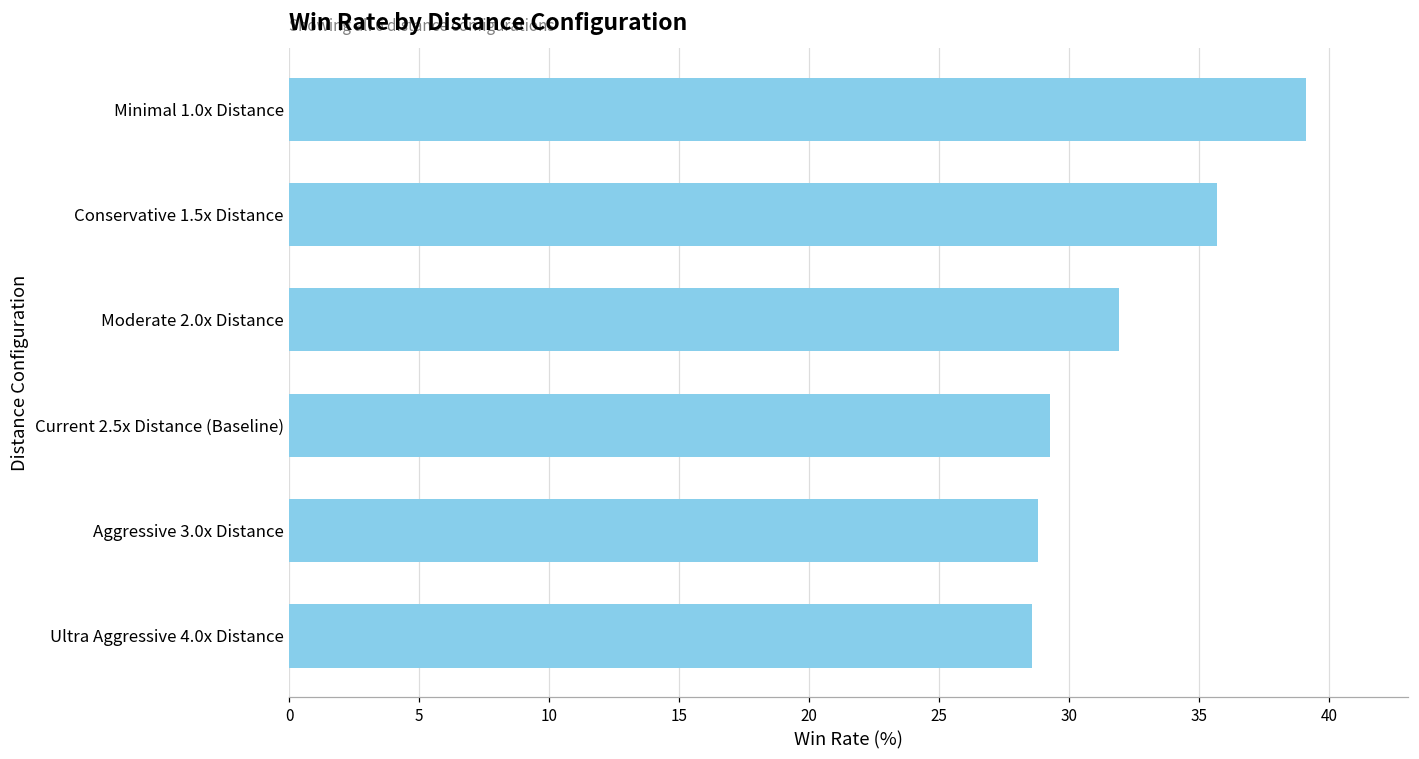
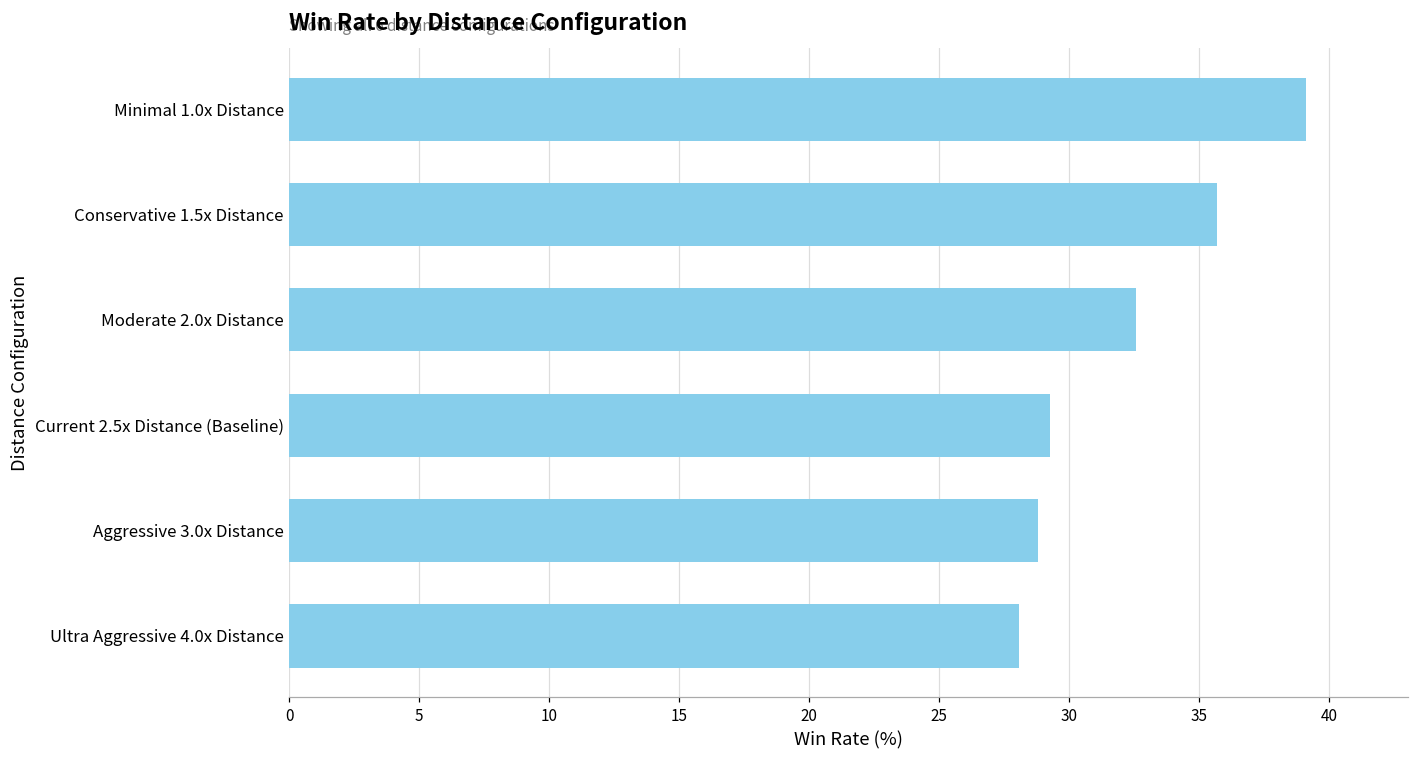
Moderate 2.0x Distance: 31.9 -> 32.6
Ultra Aggressive 4.0x Distance: 28.6 -> 28.1
